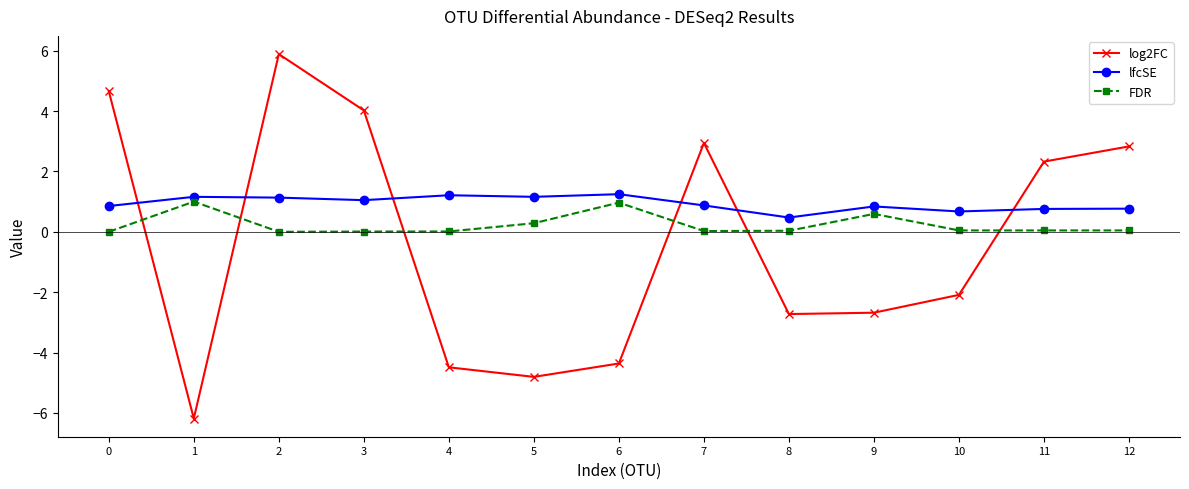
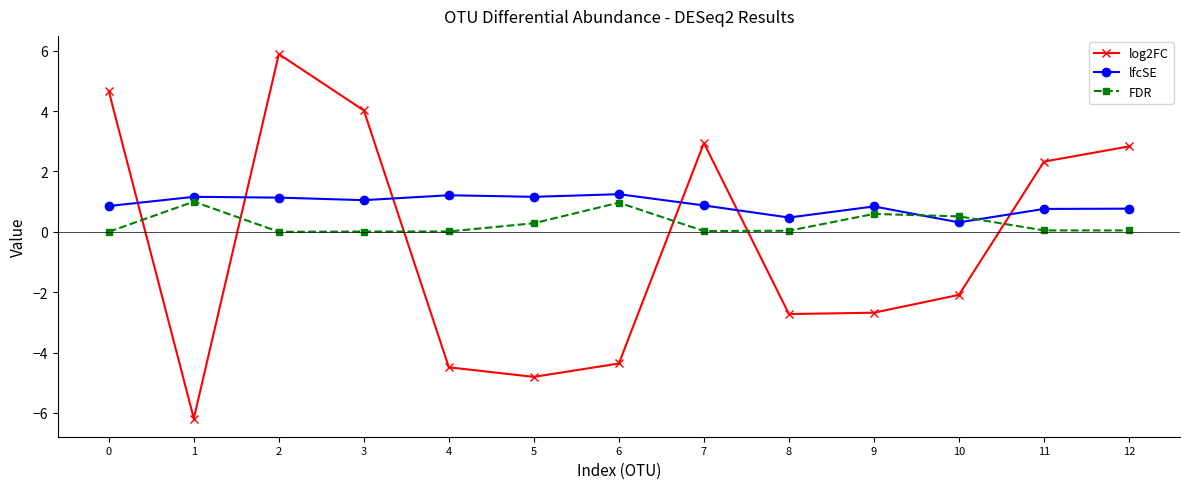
lfcSE, 10: 0.7 -> 0.3
FDR, 10: 0.0 -> 0.5
